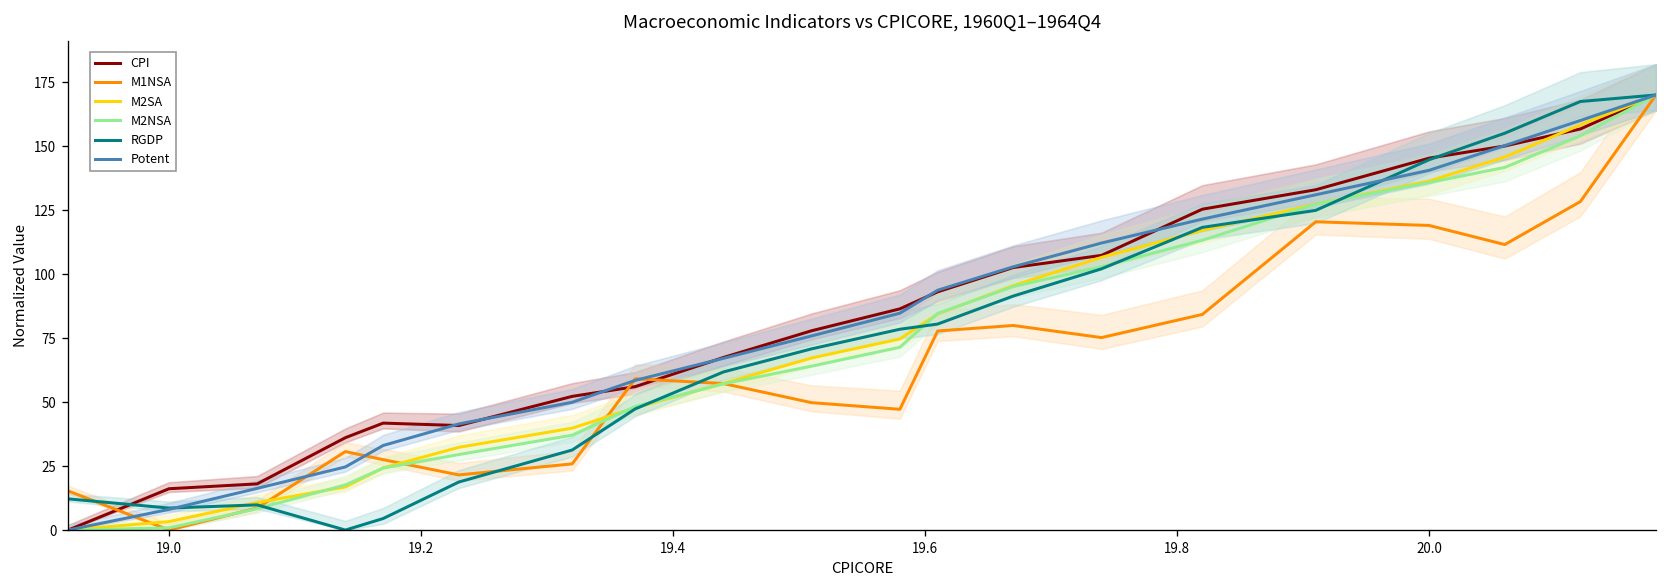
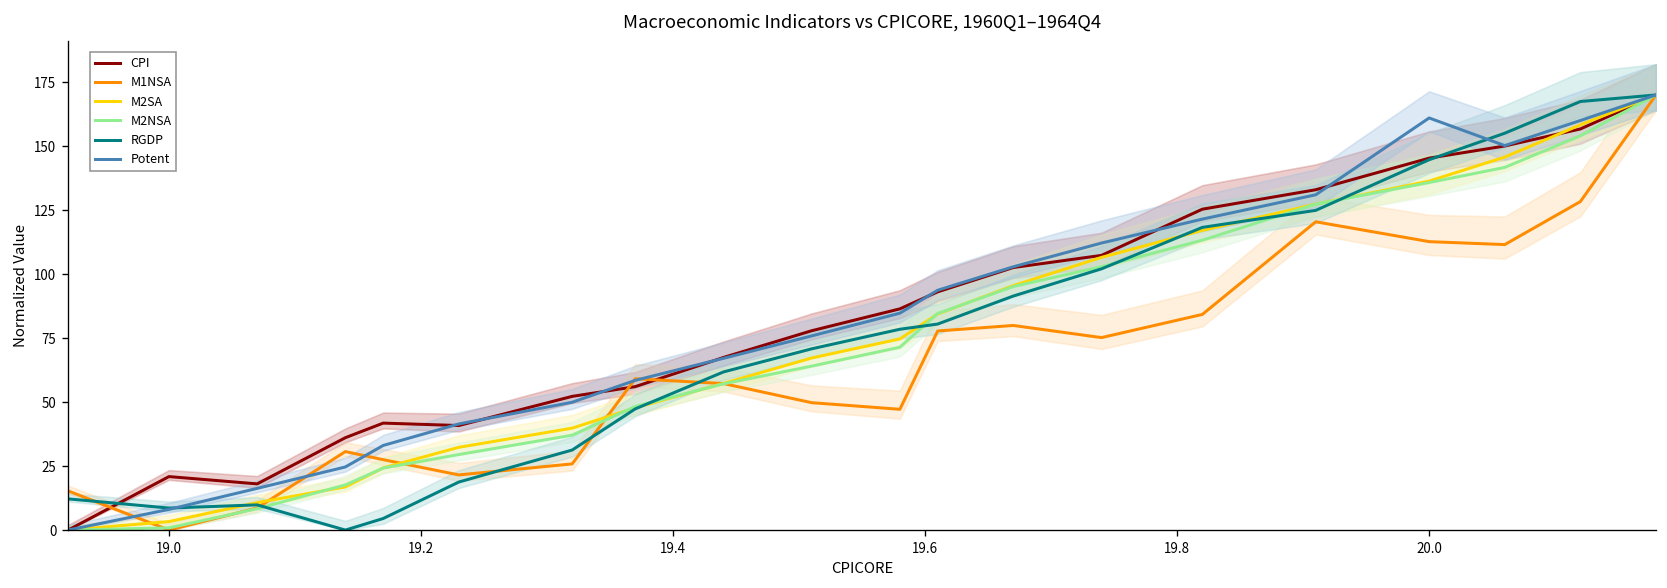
CPI, 19.0: 16 -> 21
M1NSA, 20.0: 119 -> 113
Potent, 20.0: 141 -> 161
